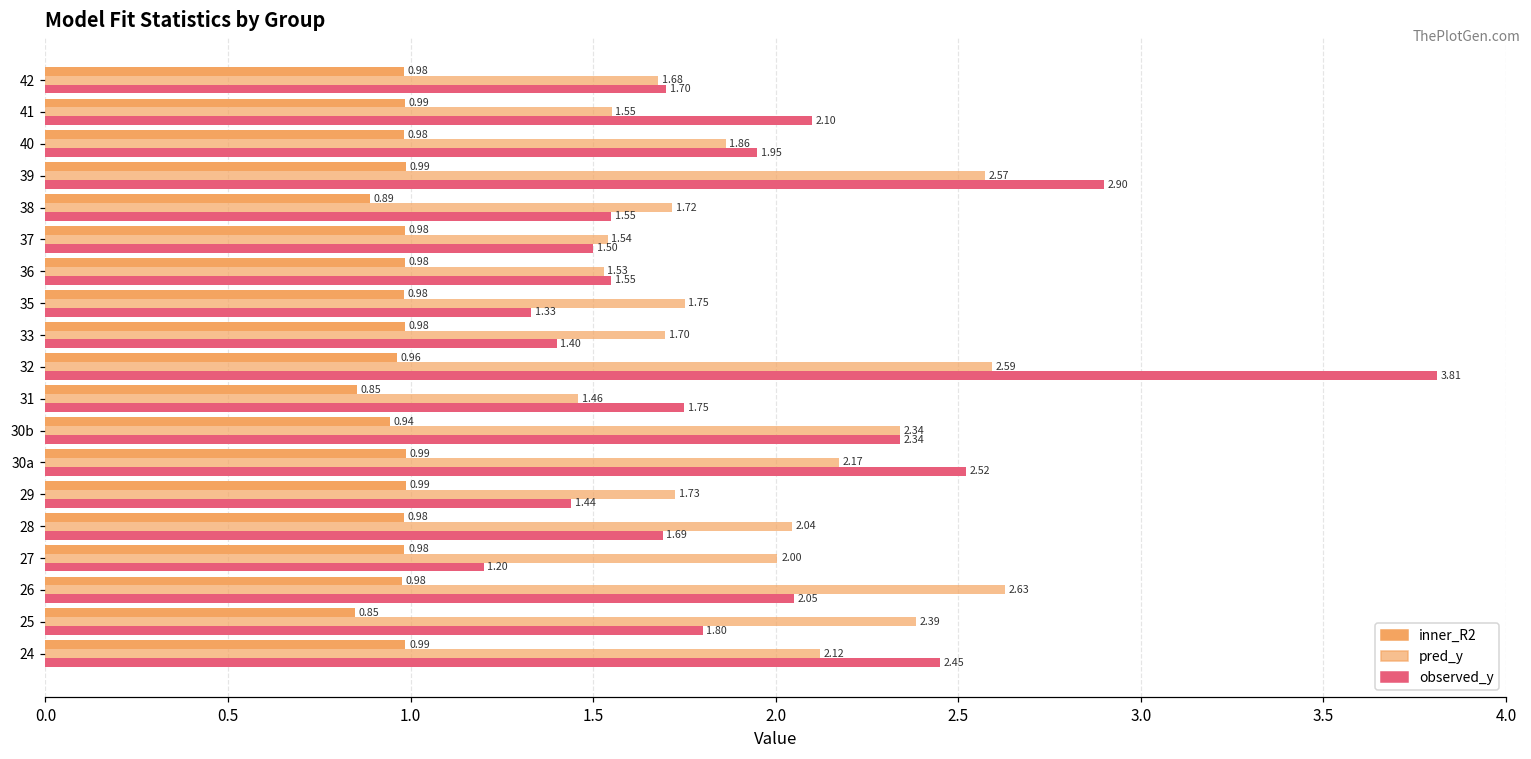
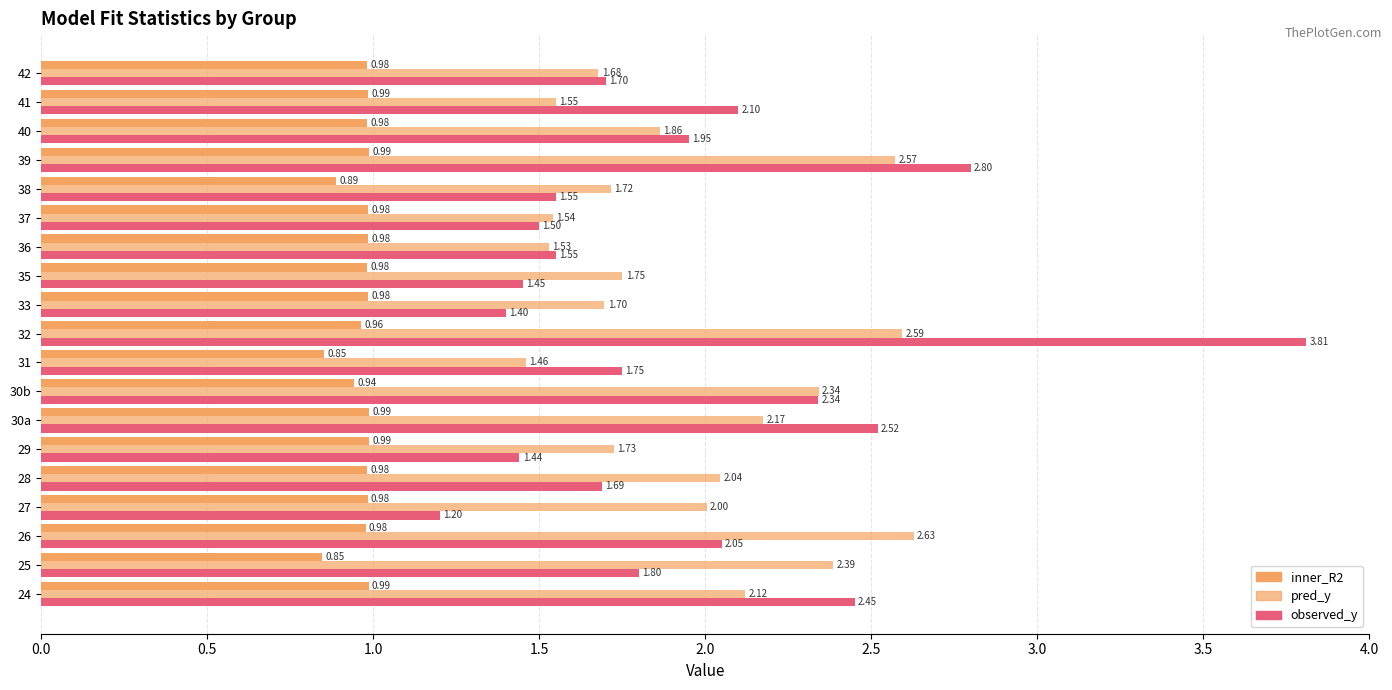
observed_y, 39: 2.90 -> 2.80
observed_y, 35: 1.33 -> 1.45
